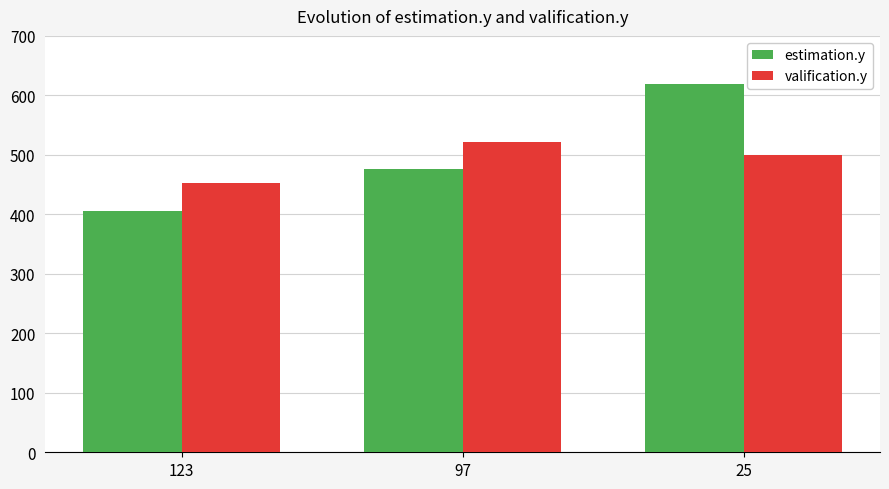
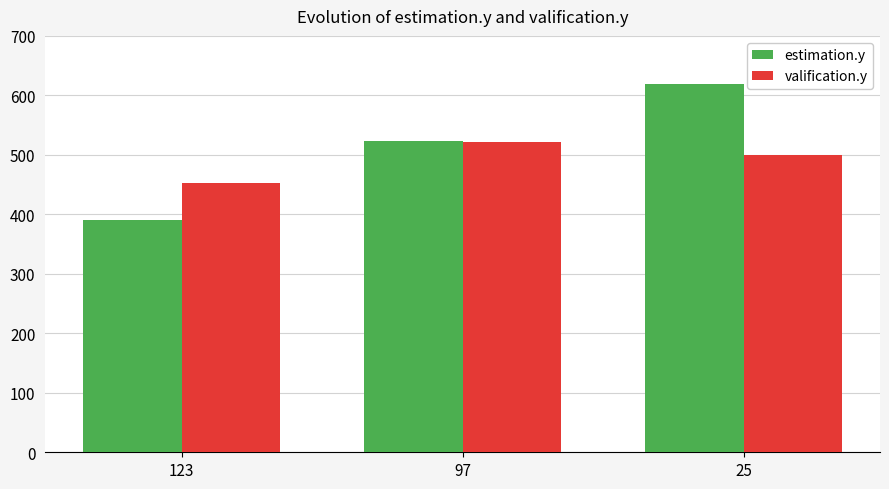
estimation.y, 123: 410 -> 390
estimation.y, 97: 480 -> 520
